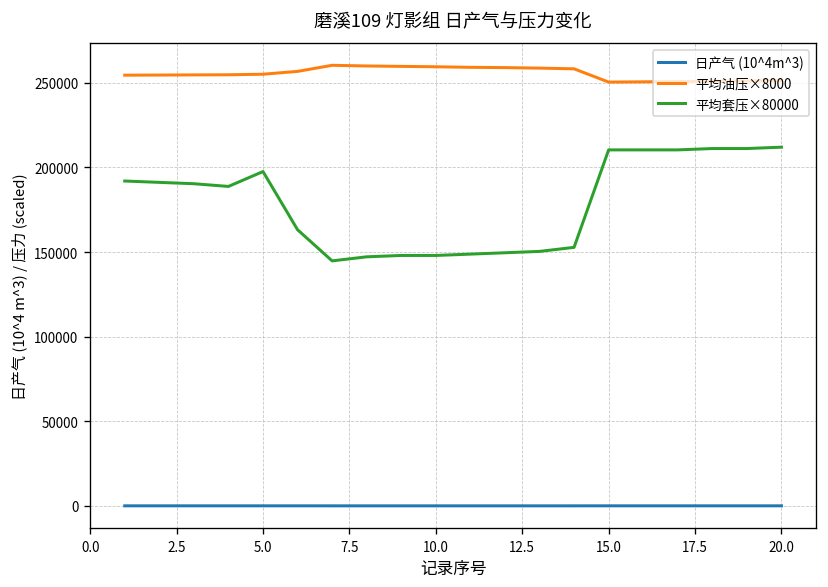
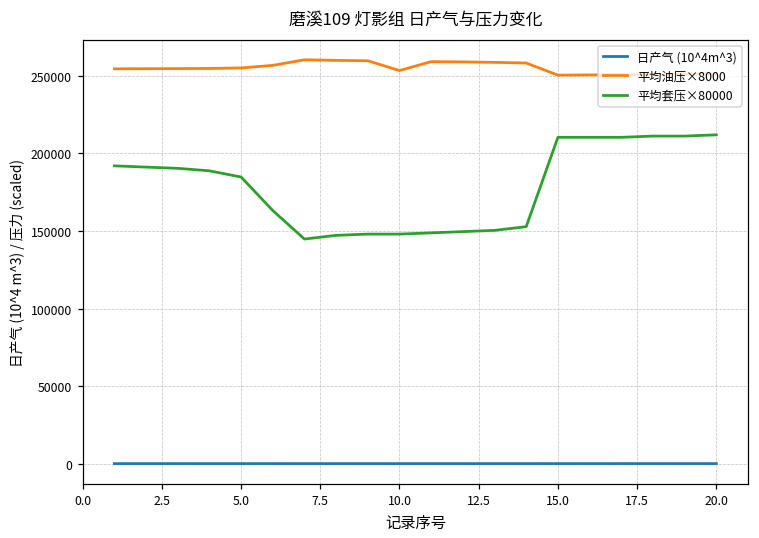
平均套压×80000, 5.0: 198000 -> 185000
平均油压×8000, 10.0: 260000 -> 253000
